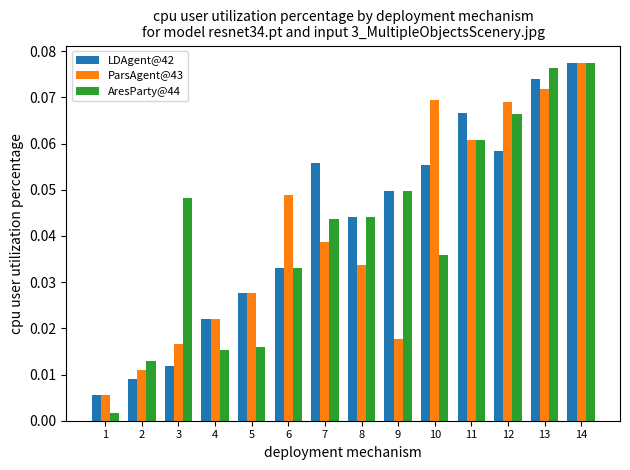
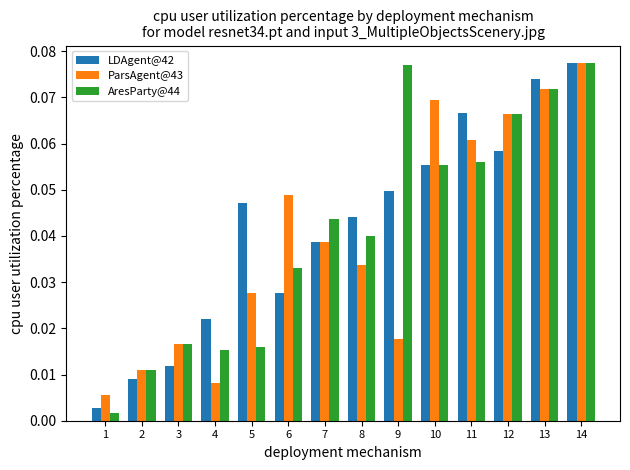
LDAgent@42, 1: 0.006 -> 0.003
AresParty@44, 2: 0.013 -> 0.011
AresParty@44, 3: 0.048 -> 0.017
ParsAgent@43, 4: 0.022 -> 0.008
LDAgent@42, 5: 0.028 -> 0.047
LDAgent@42, 6: 0.033 -> 0.028
LDAgent@42, 7: 0.056 -> 0.039
AresParty@44, 8: 0.044 -> 0.040
AresParty@44, 9: 0.050 -> 0.077
AresParty@44, 10: 0.036 -> 0.055
AresParty@44, 11: 0.061 -> 0.056
ParsAgent@43, 12: 0.069 -> 0.066
AresParty@44, 13: 0.076 -> 0.072
